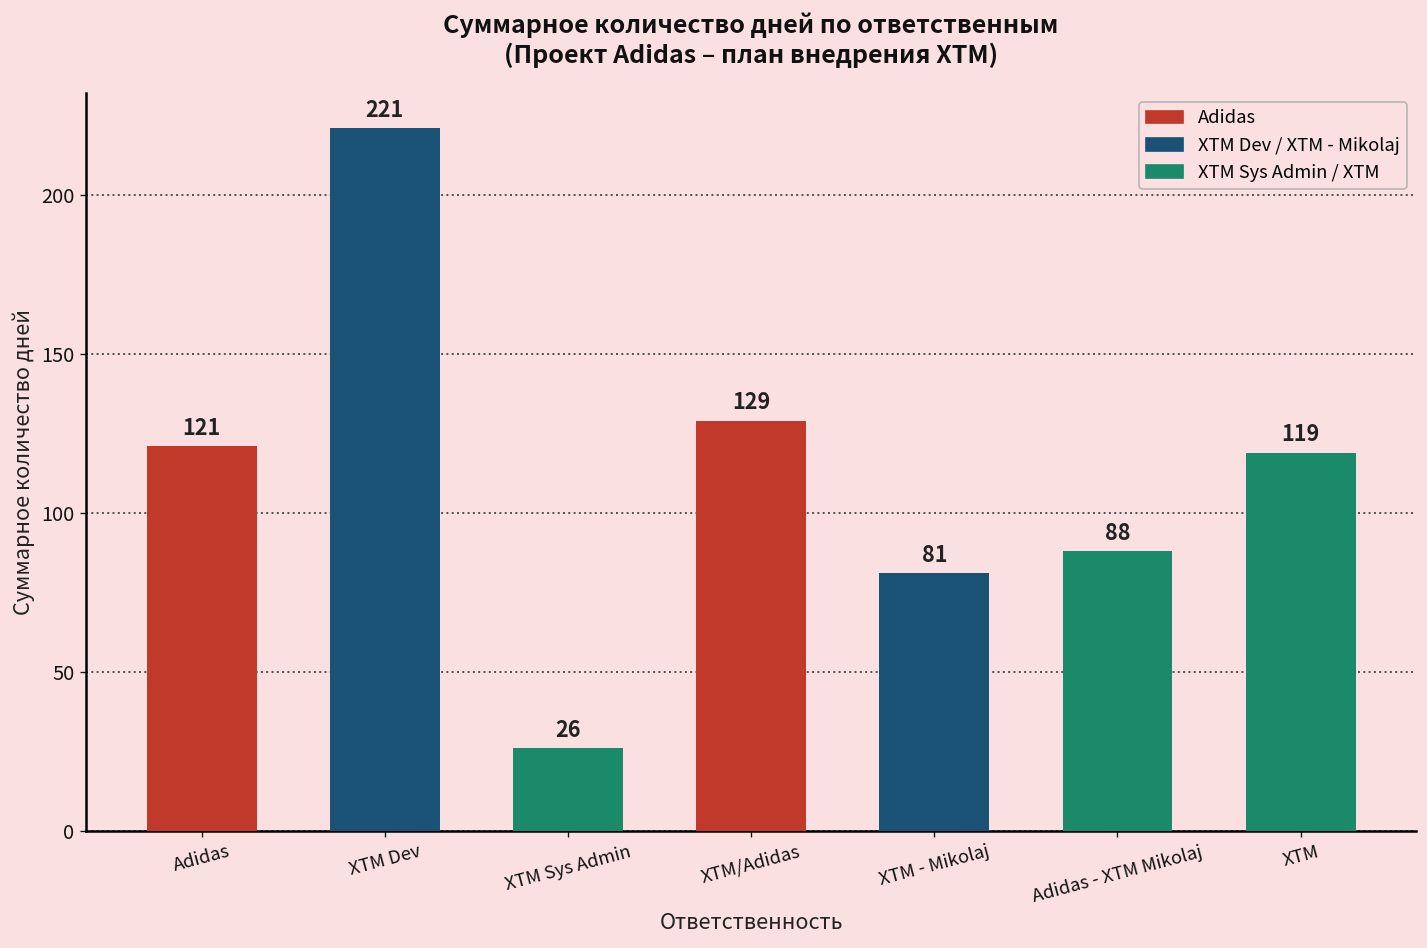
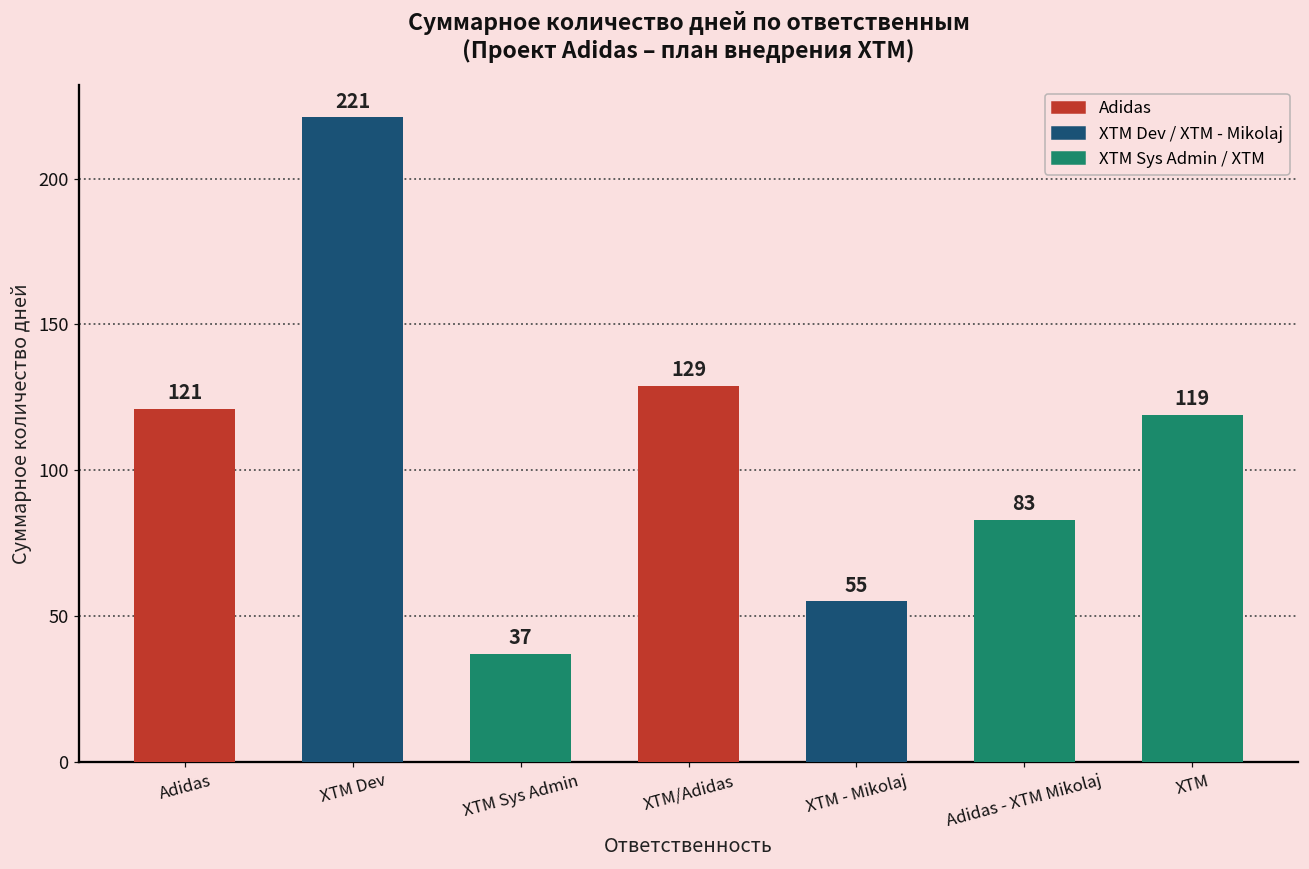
XTM Sys Admin: 26 -> 37
XTM - Mikolaj: 81 -> 55
Adidas - XTM Mikolaj: 88 -> 83
